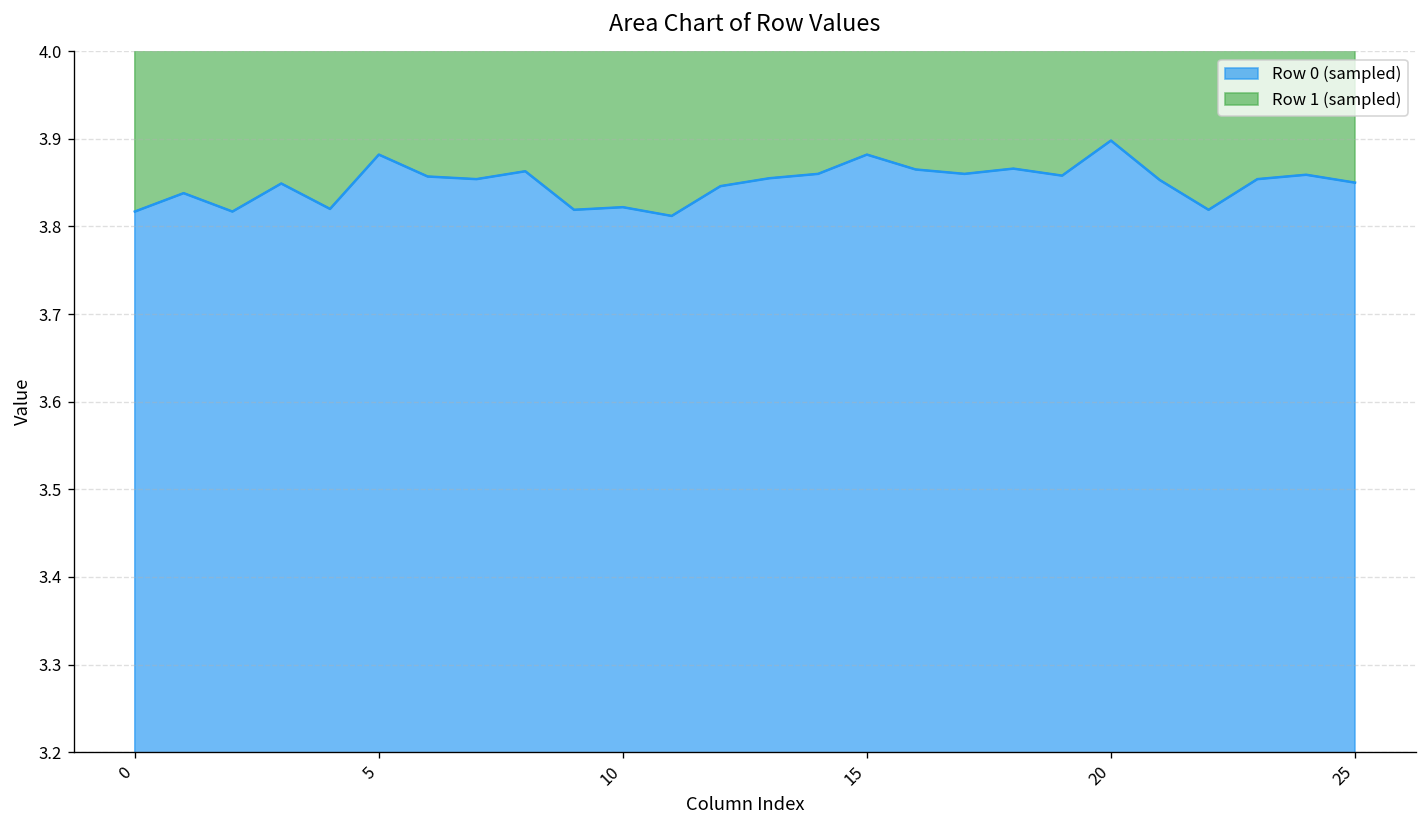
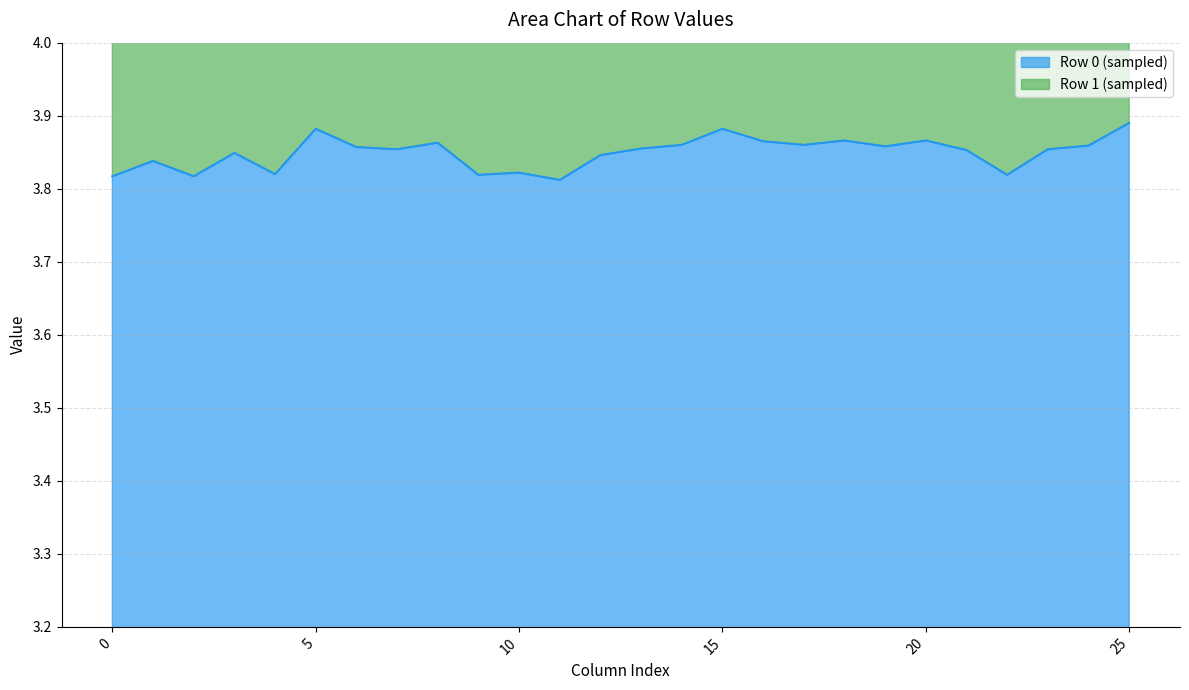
Row 0 (sampled), 20: 3.90 -> 3.87
Row 0 (sampled), 25: 3.85 -> 3.89
